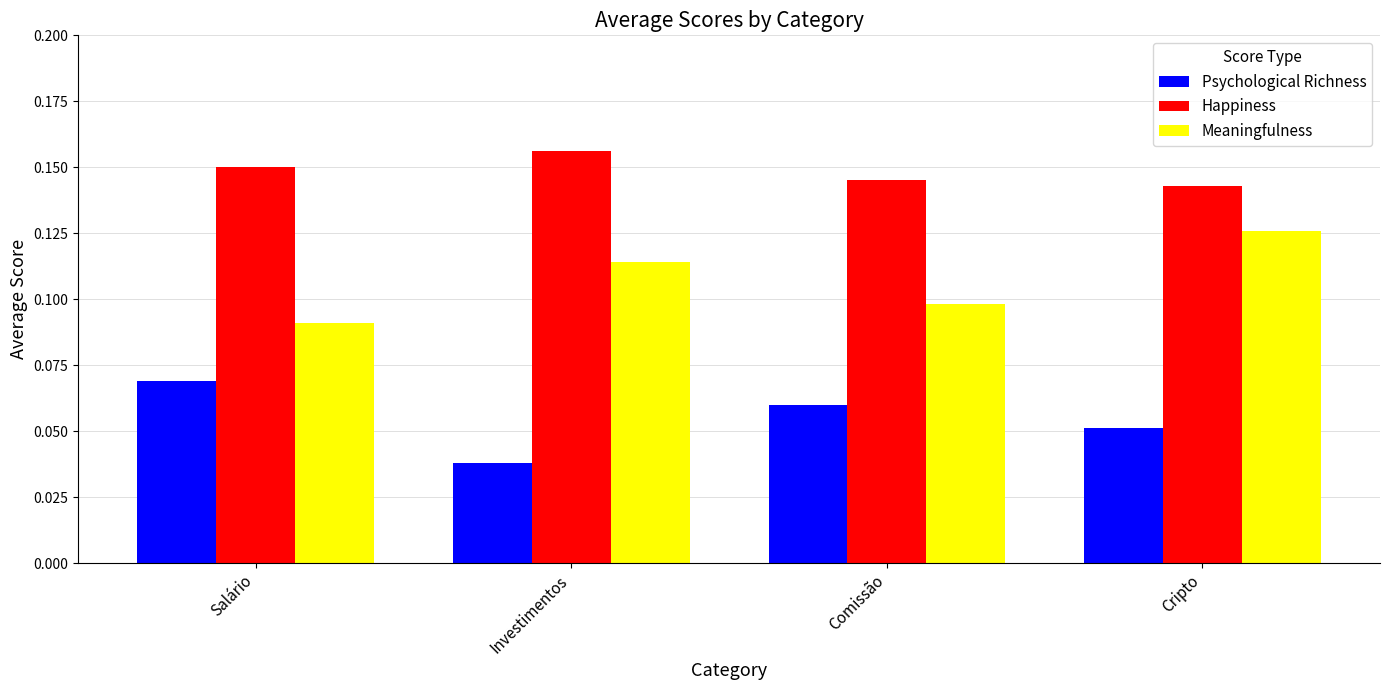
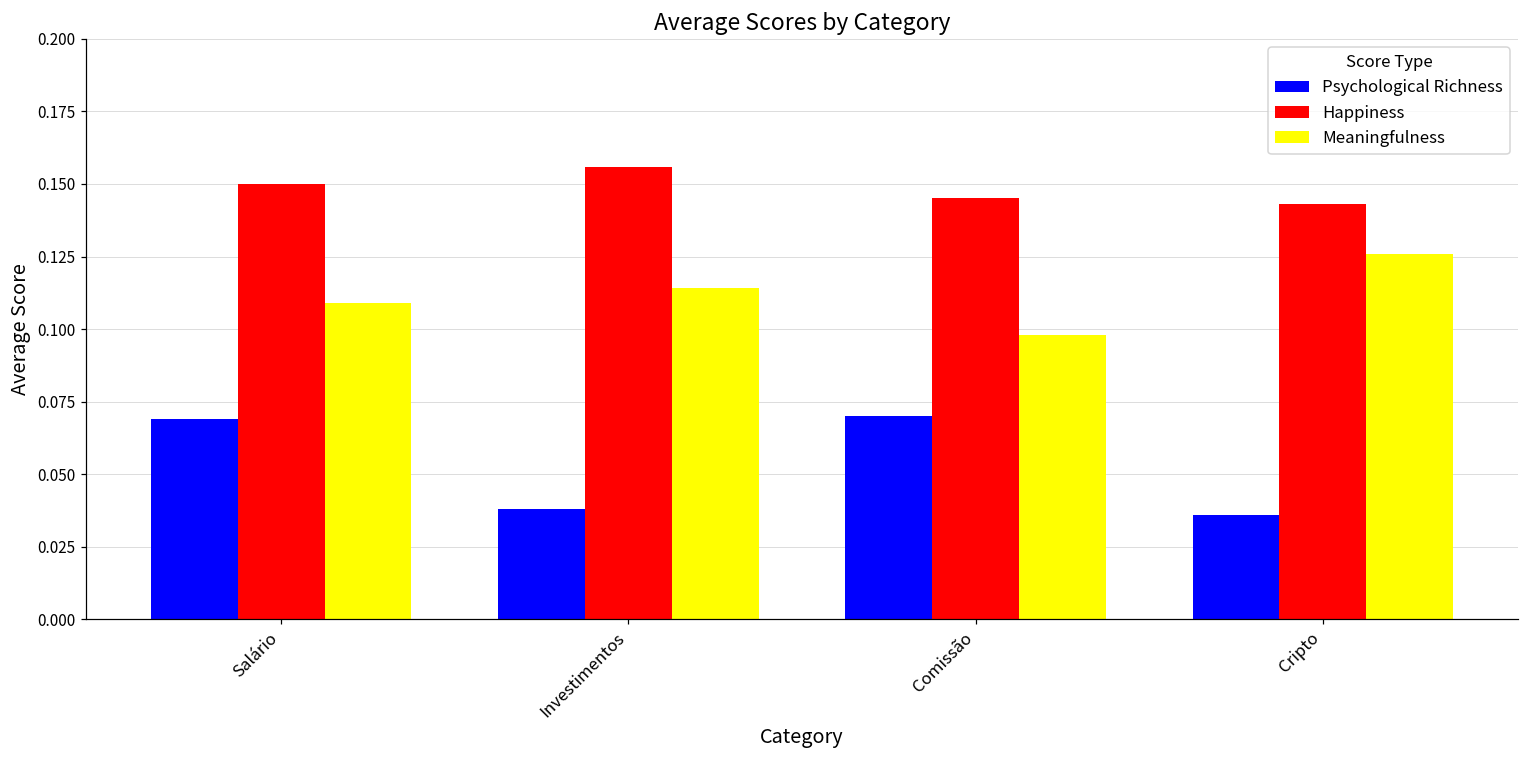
Meaningfulness, Salário: 0.091 -> 0.109
Psychological Richness, Comissão: 0.06 -> 0.07
Psychological Richness, Cripto: 0.051 -> 0.036
